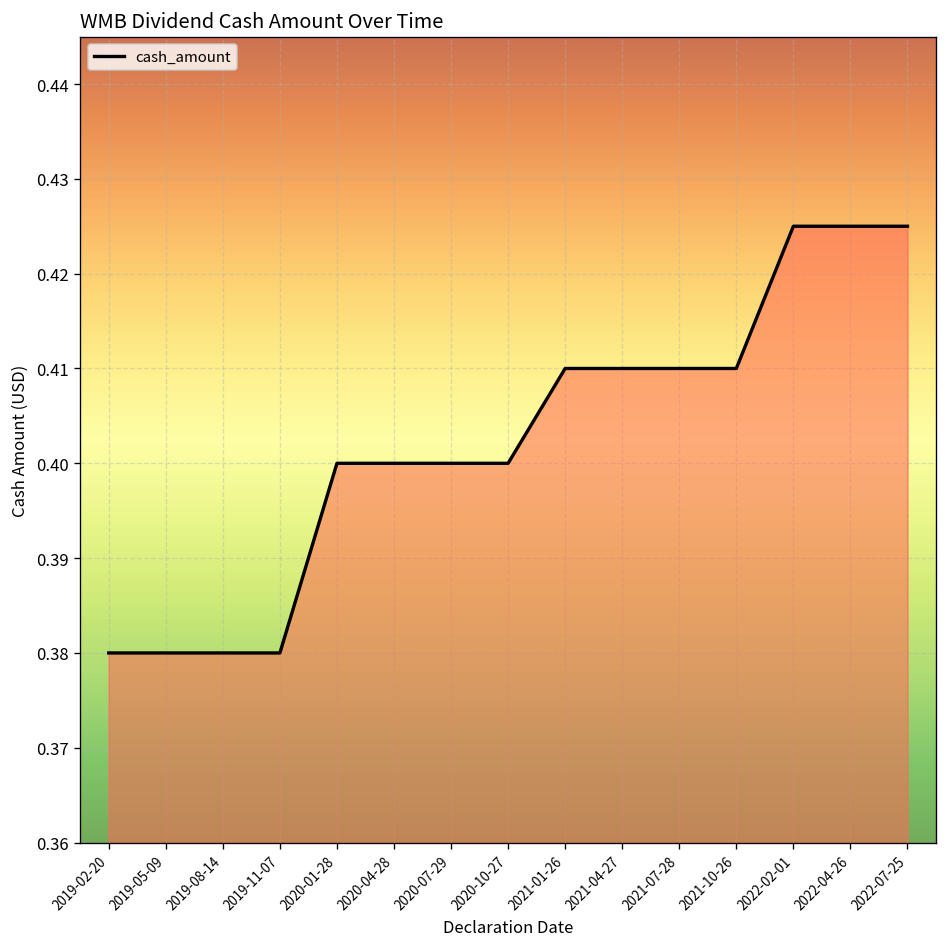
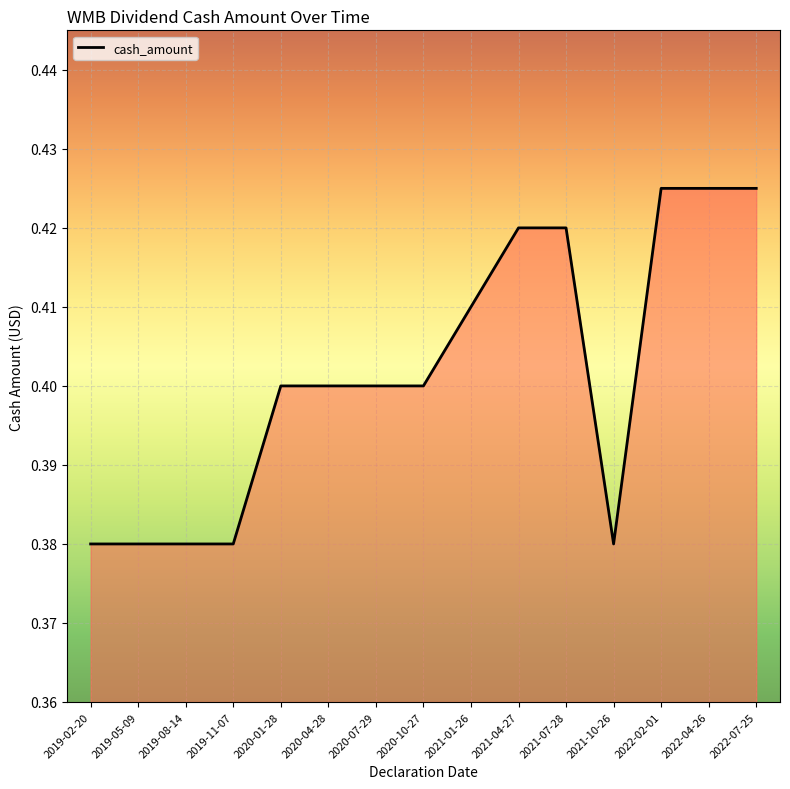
2021-04-27: 0.41 -> 0.42
2021-07-28: 0.41 -> 0.42
2021-10-26: 0.41 -> 0.38
